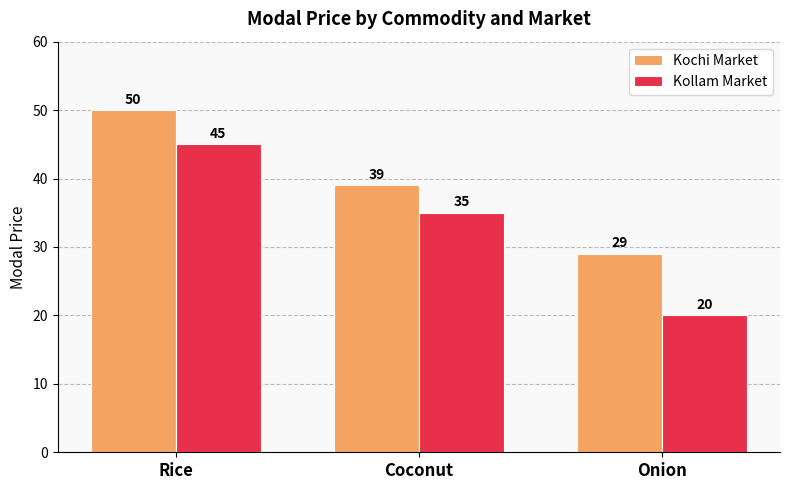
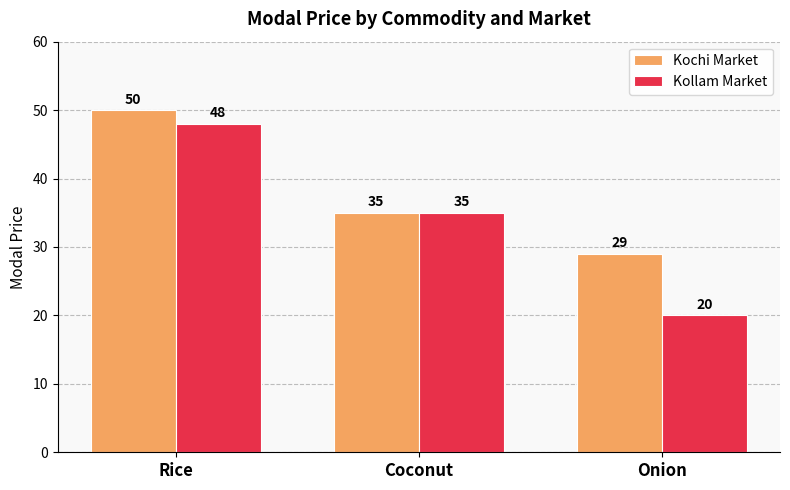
Kollam Market, Rice: 45 -> 48
Kochi Market, Coconut: 39 -> 35
